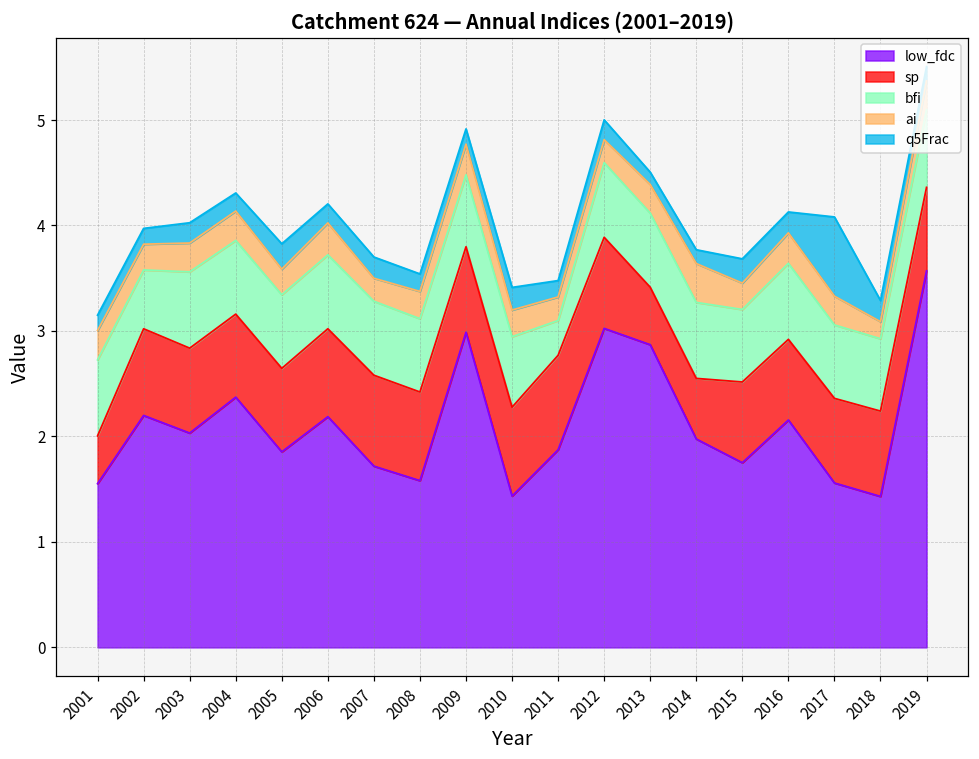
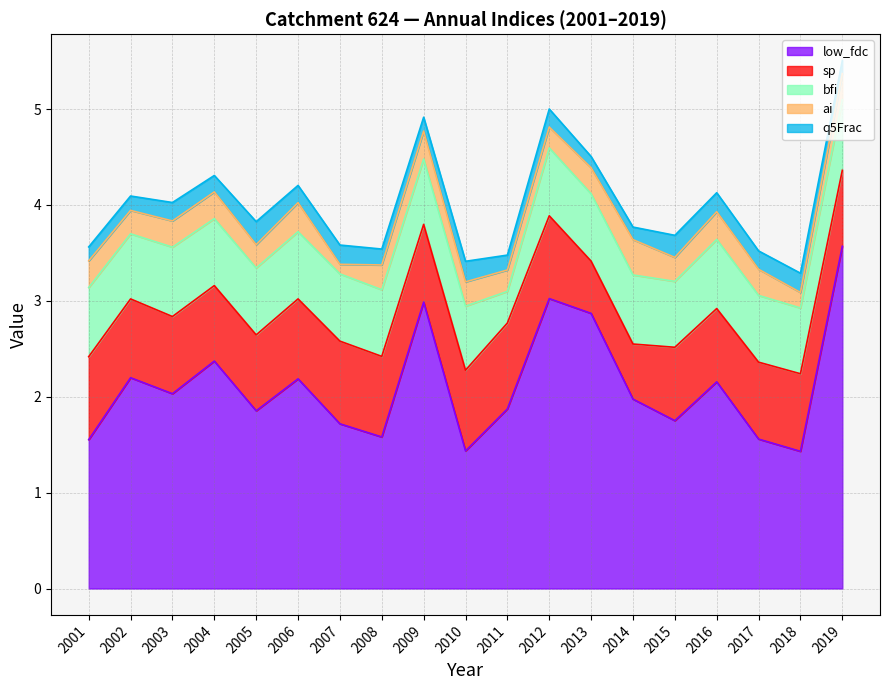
sp, 2001: 0.5 -> 0.9
bfi, 2002: 0.6 -> 0.7
ai, 2007: 0.2 -> 0.1
q5Frac, 2017: 0.8 -> 0.2
